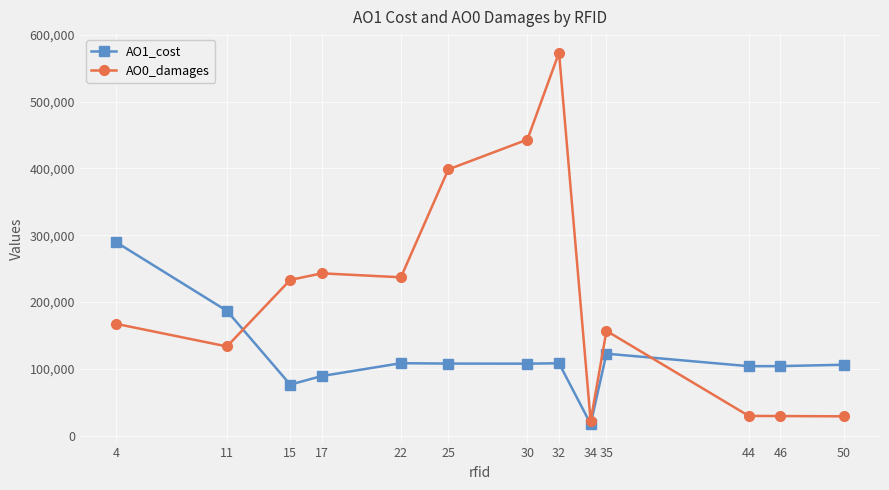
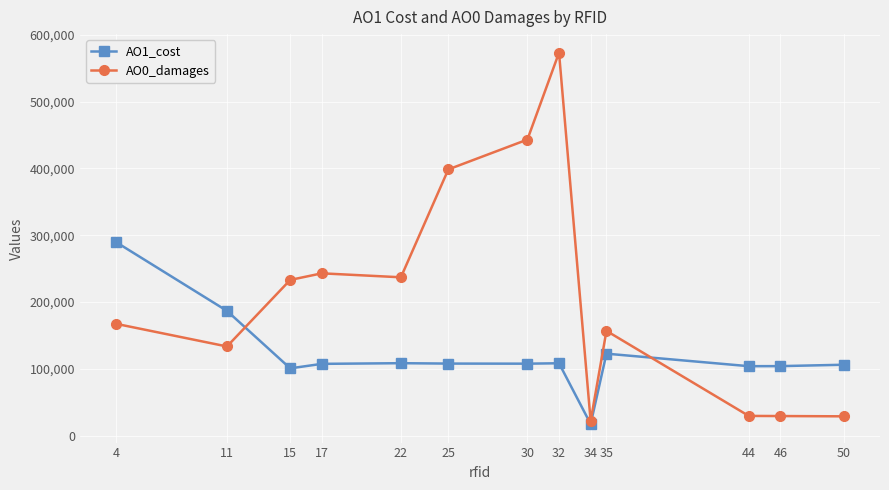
AO1_cost, 15: 80,000 -> 100,000
AO1_cost, 17: 90,000 -> 110,000
